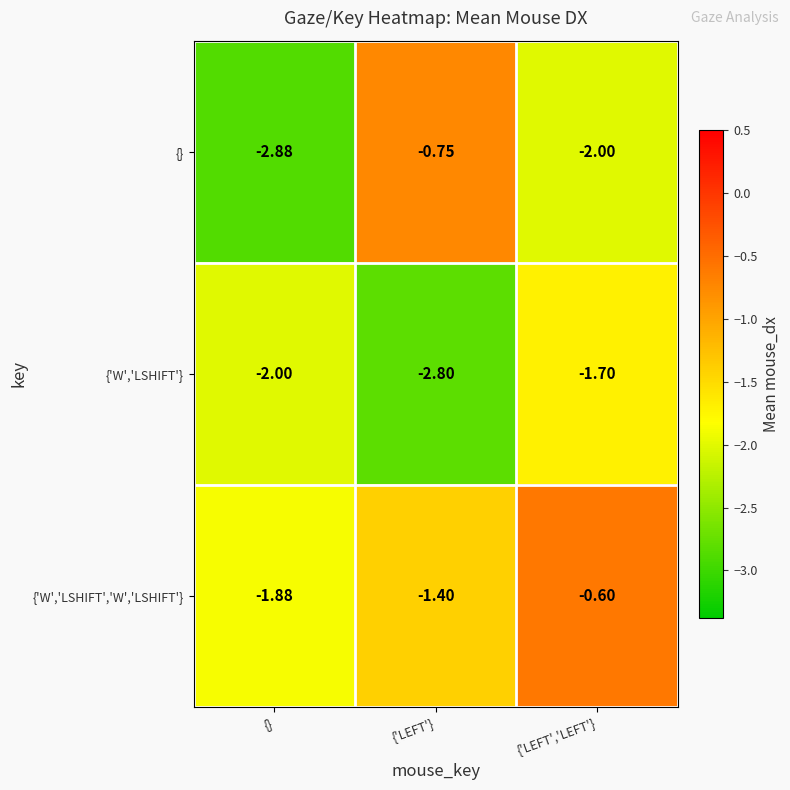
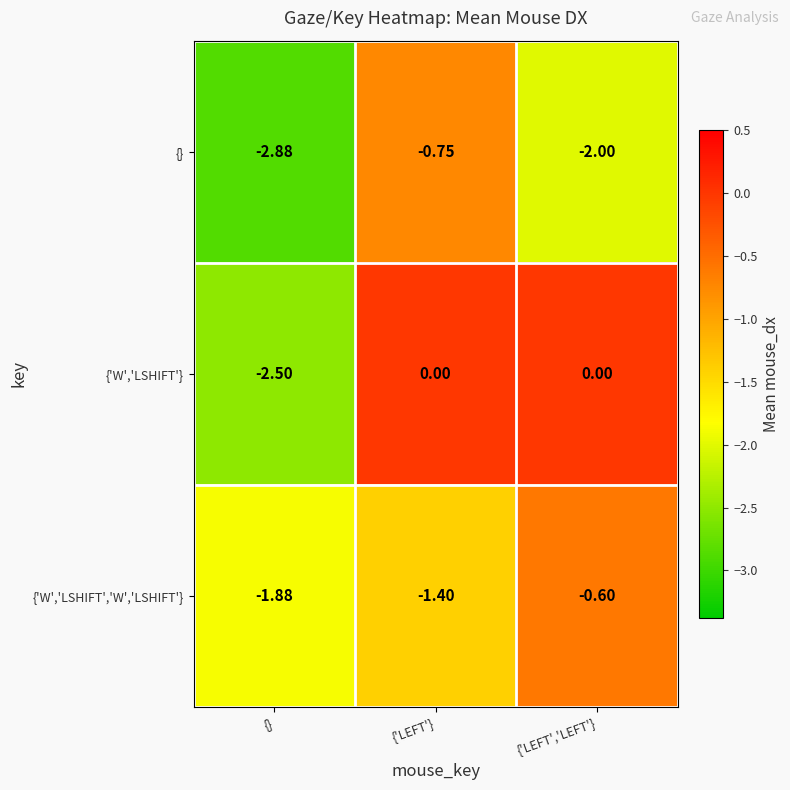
{'W','LSHIFT'}, {}: -2.00 -> -2.50
{'W','LSHIFT'}, {'LEFT'}: -2.80 -> 0.00
{'W','LSHIFT'}, {'LEFT','LEFT'}: -1.70 -> 0.00
